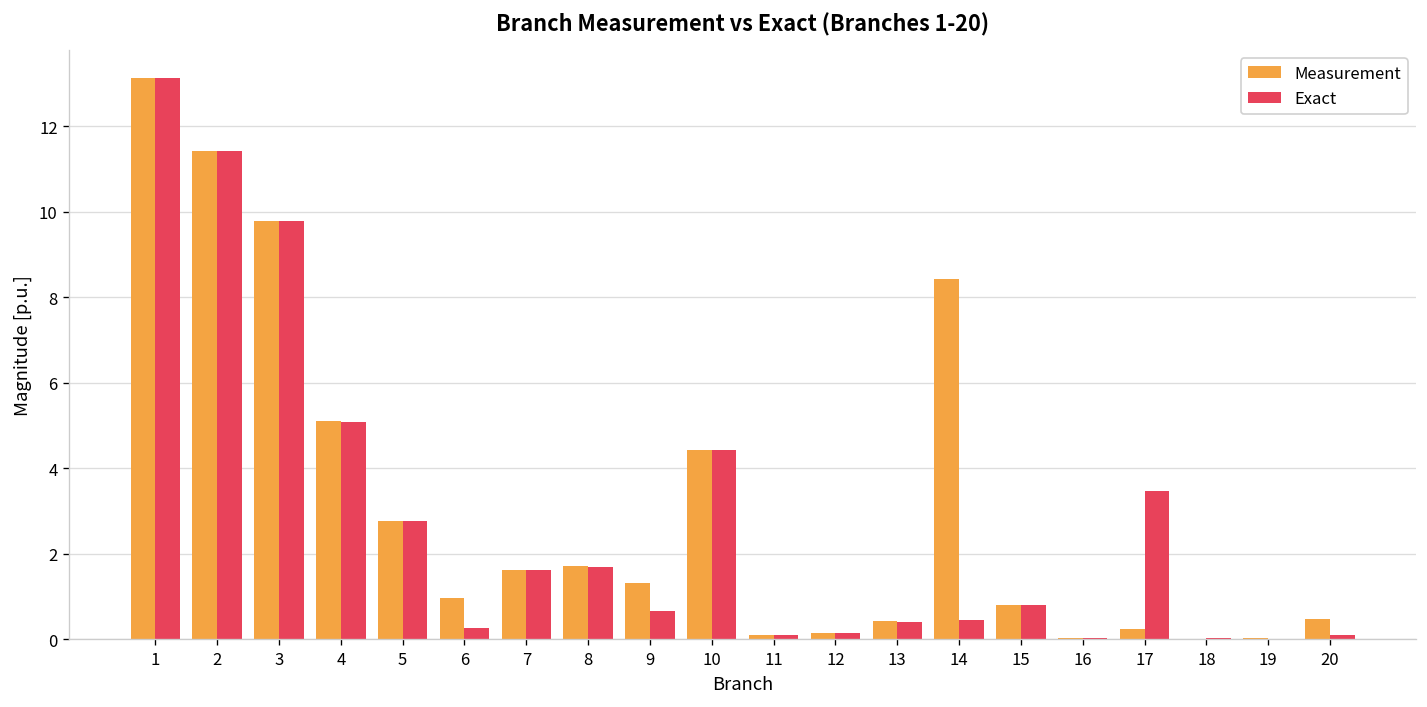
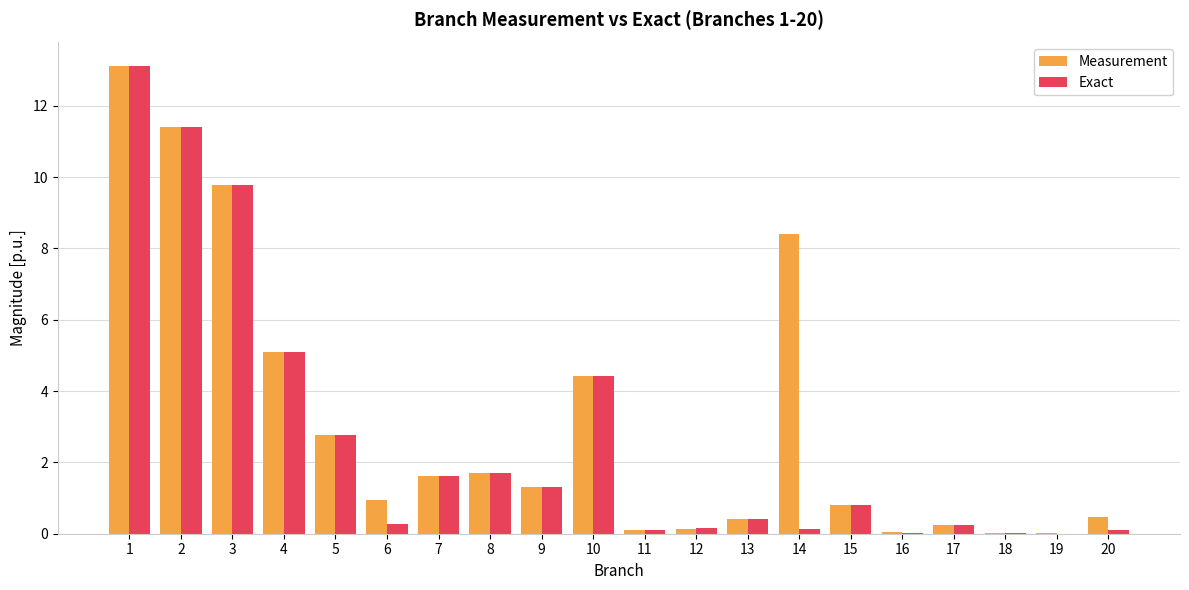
Exact, 9: 0.7 -> 1.3
Exact, 14: 0.5 -> 0.1
Exact, 17: 3.5 -> 0.2
